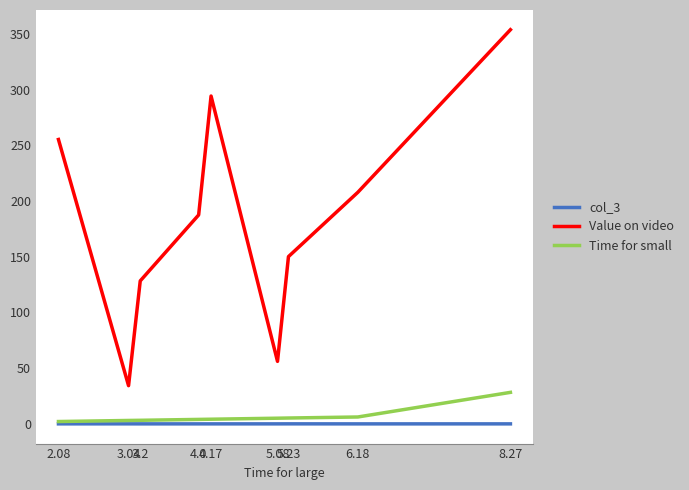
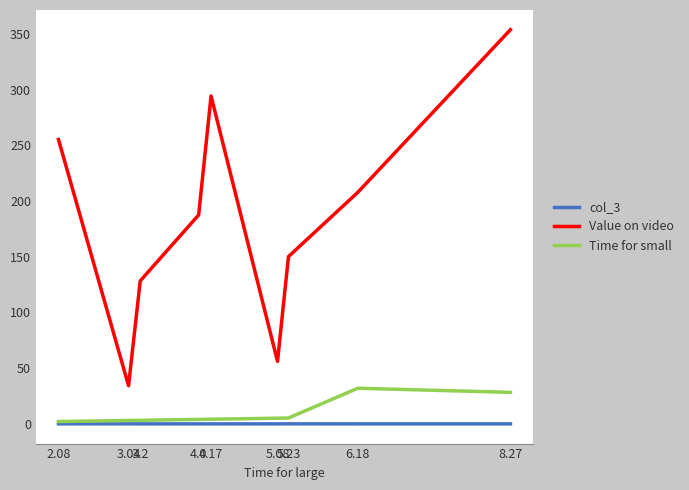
Time for small, 6.18: 6 -> 32
